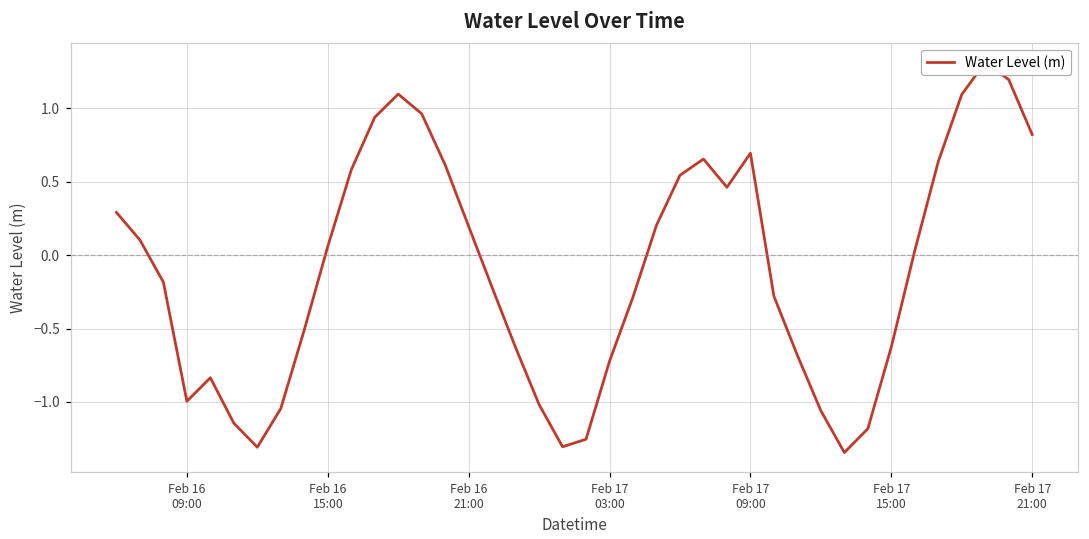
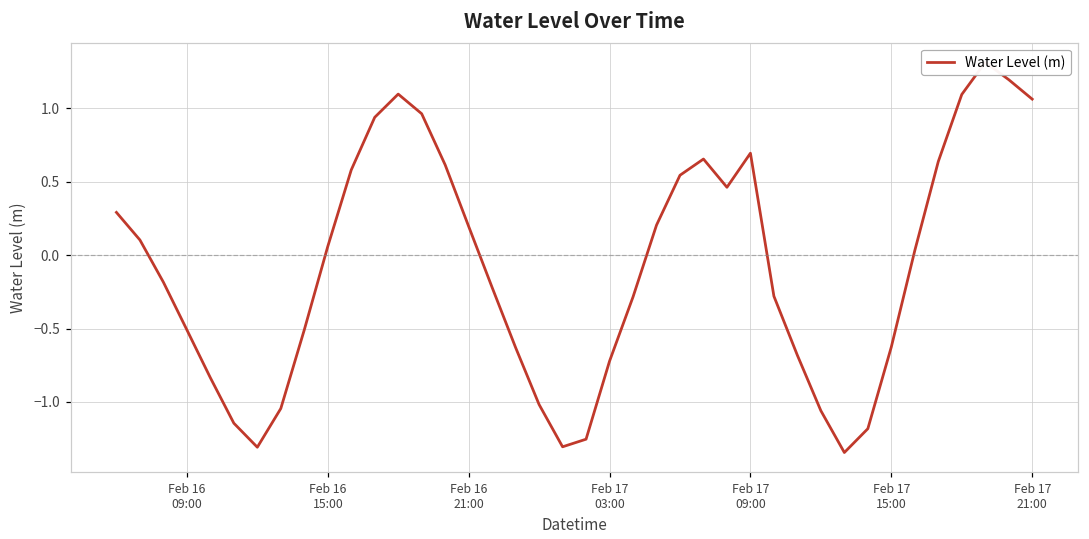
Feb 16 09:00: -1.00 -> -0.51
Feb 17 21:00: 0.82 -> 1.06
